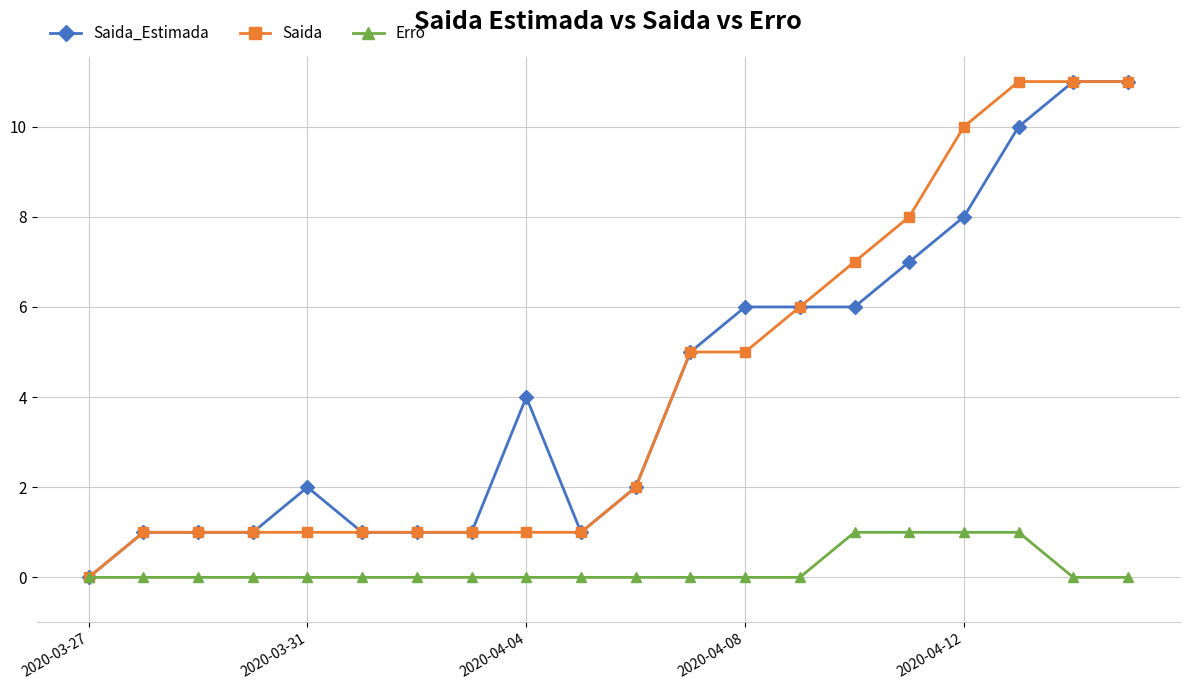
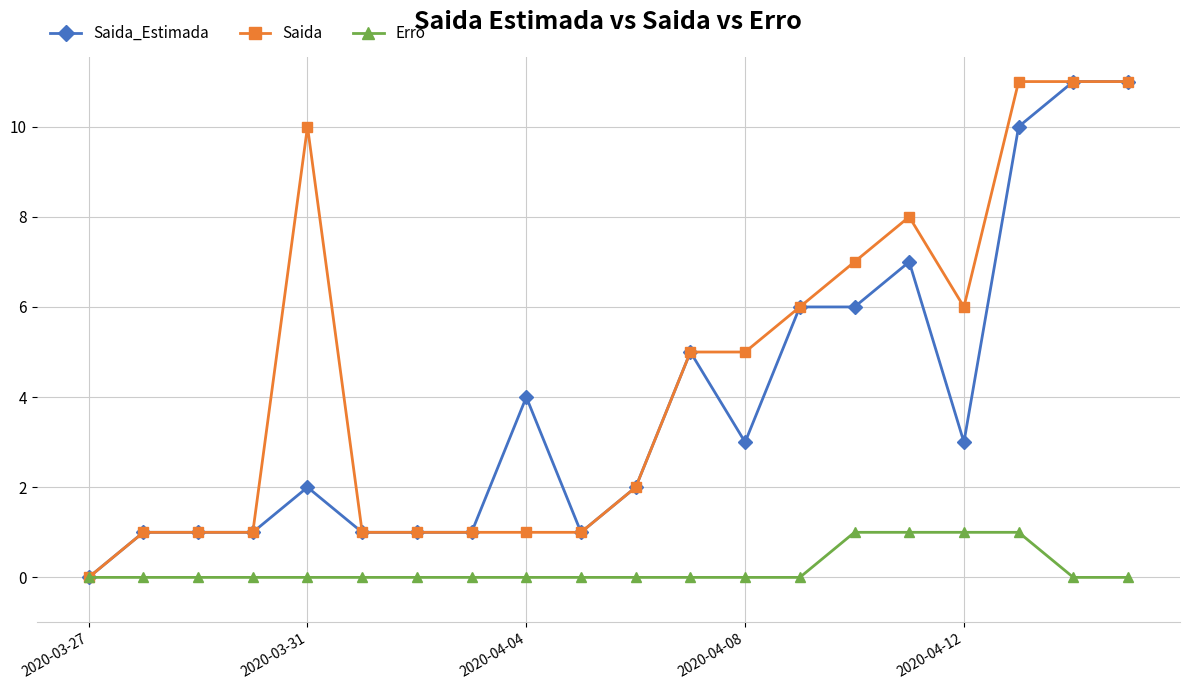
Saida, 2020-03-31: 1 -> 10
Saida_Estimada, 2020-04-08: 6 -> 3
Saida_Estimada, 2020-04-12: 8 -> 3
Saida, 2020-04-12: 10 -> 6
